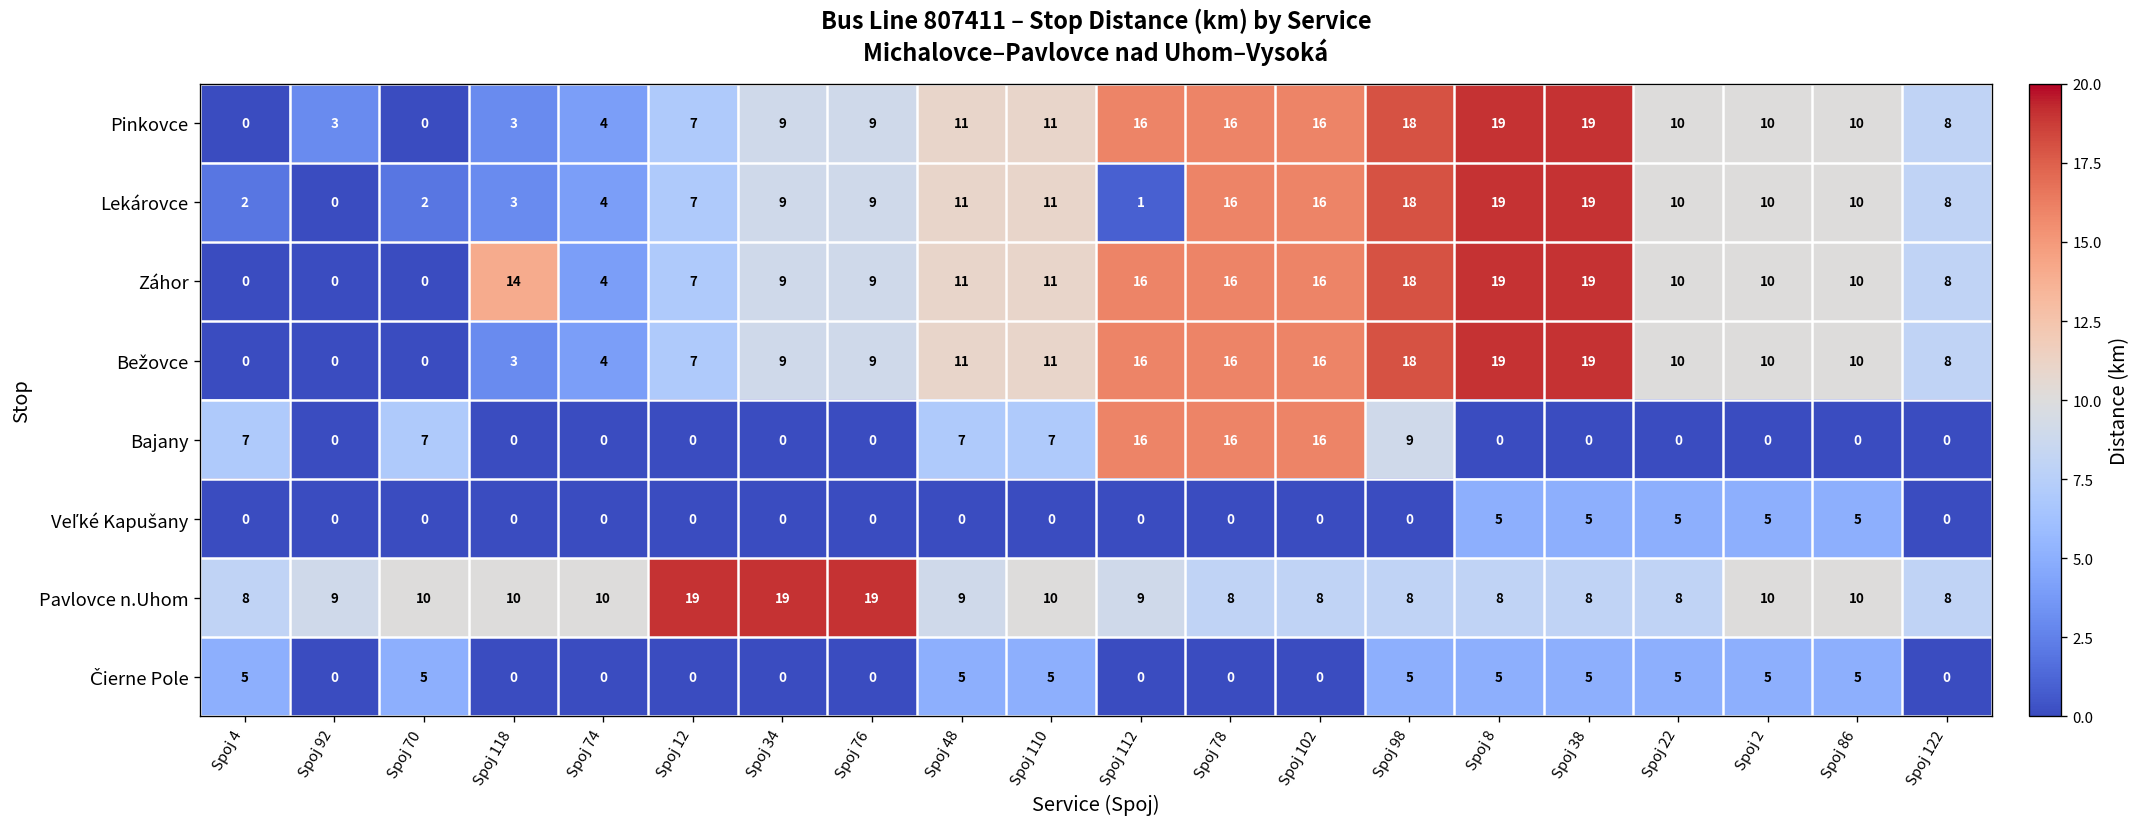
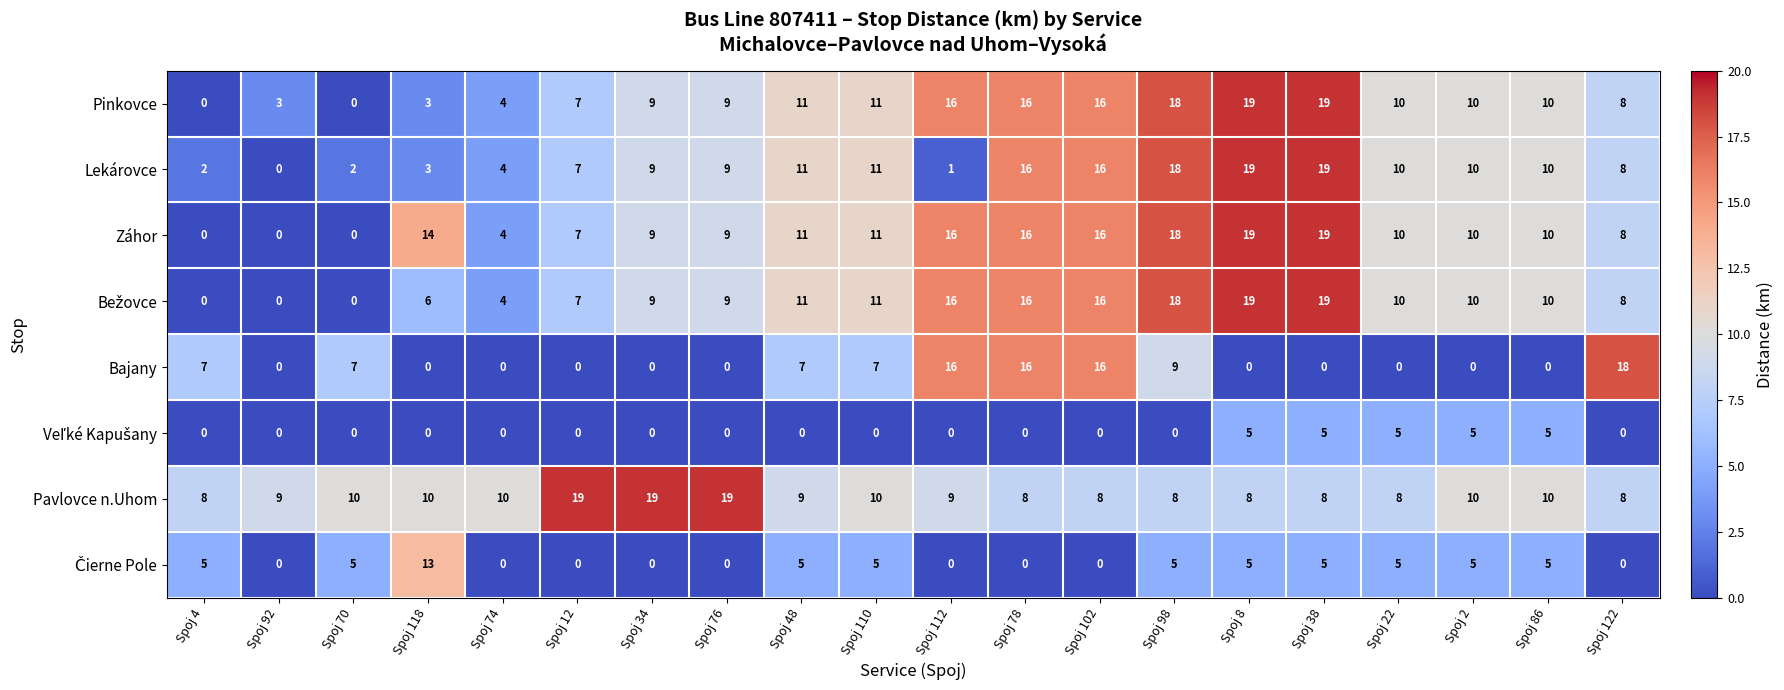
Bežovce, Spoj 118: 3 -> 6
Bajany, Spoj 122: 0 -> 18
Čierne Pole, Spoj 118: 0 -> 13
